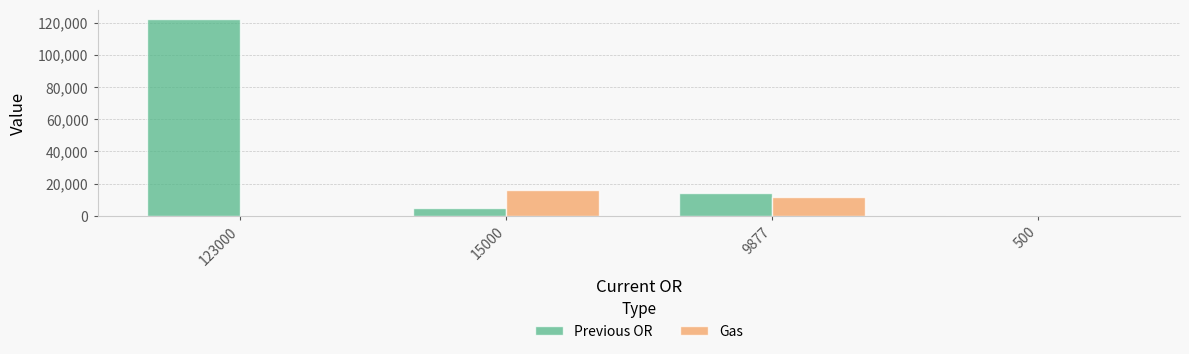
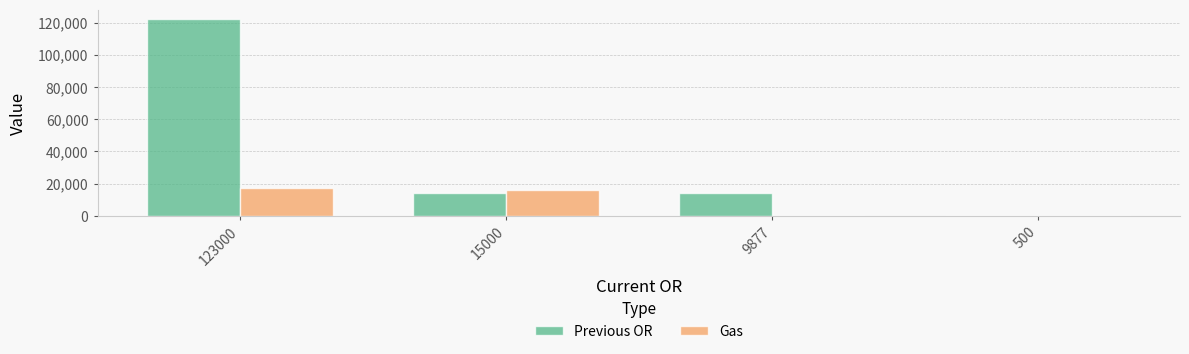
Gas, 123000: 0 -> 17,000
Previous OR, 15000: 5,000 -> 14,000
Gas, 9877: 11,000 -> 0
